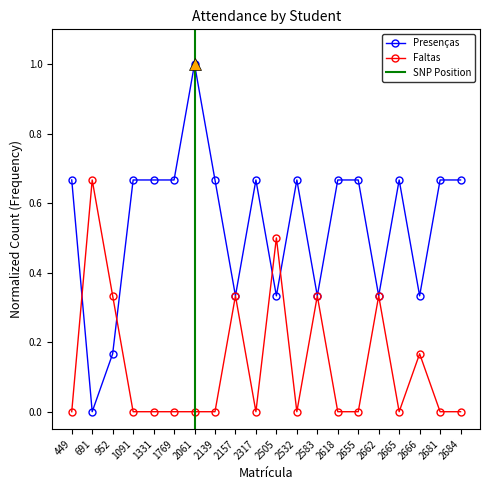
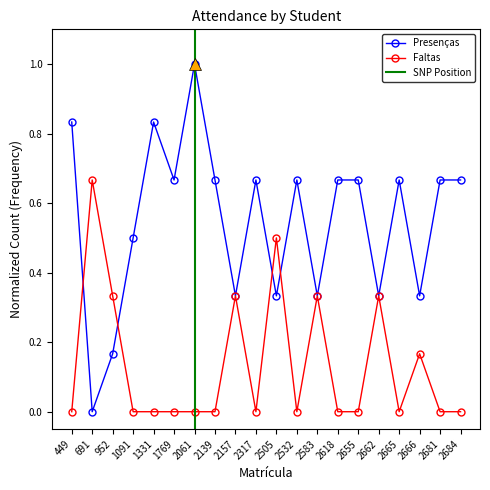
Presenças, 449: 0.67 -> 0.83
Presenças, 1091: 0.67 -> 0.50
Presenças, 1331: 0.67 -> 0.83
